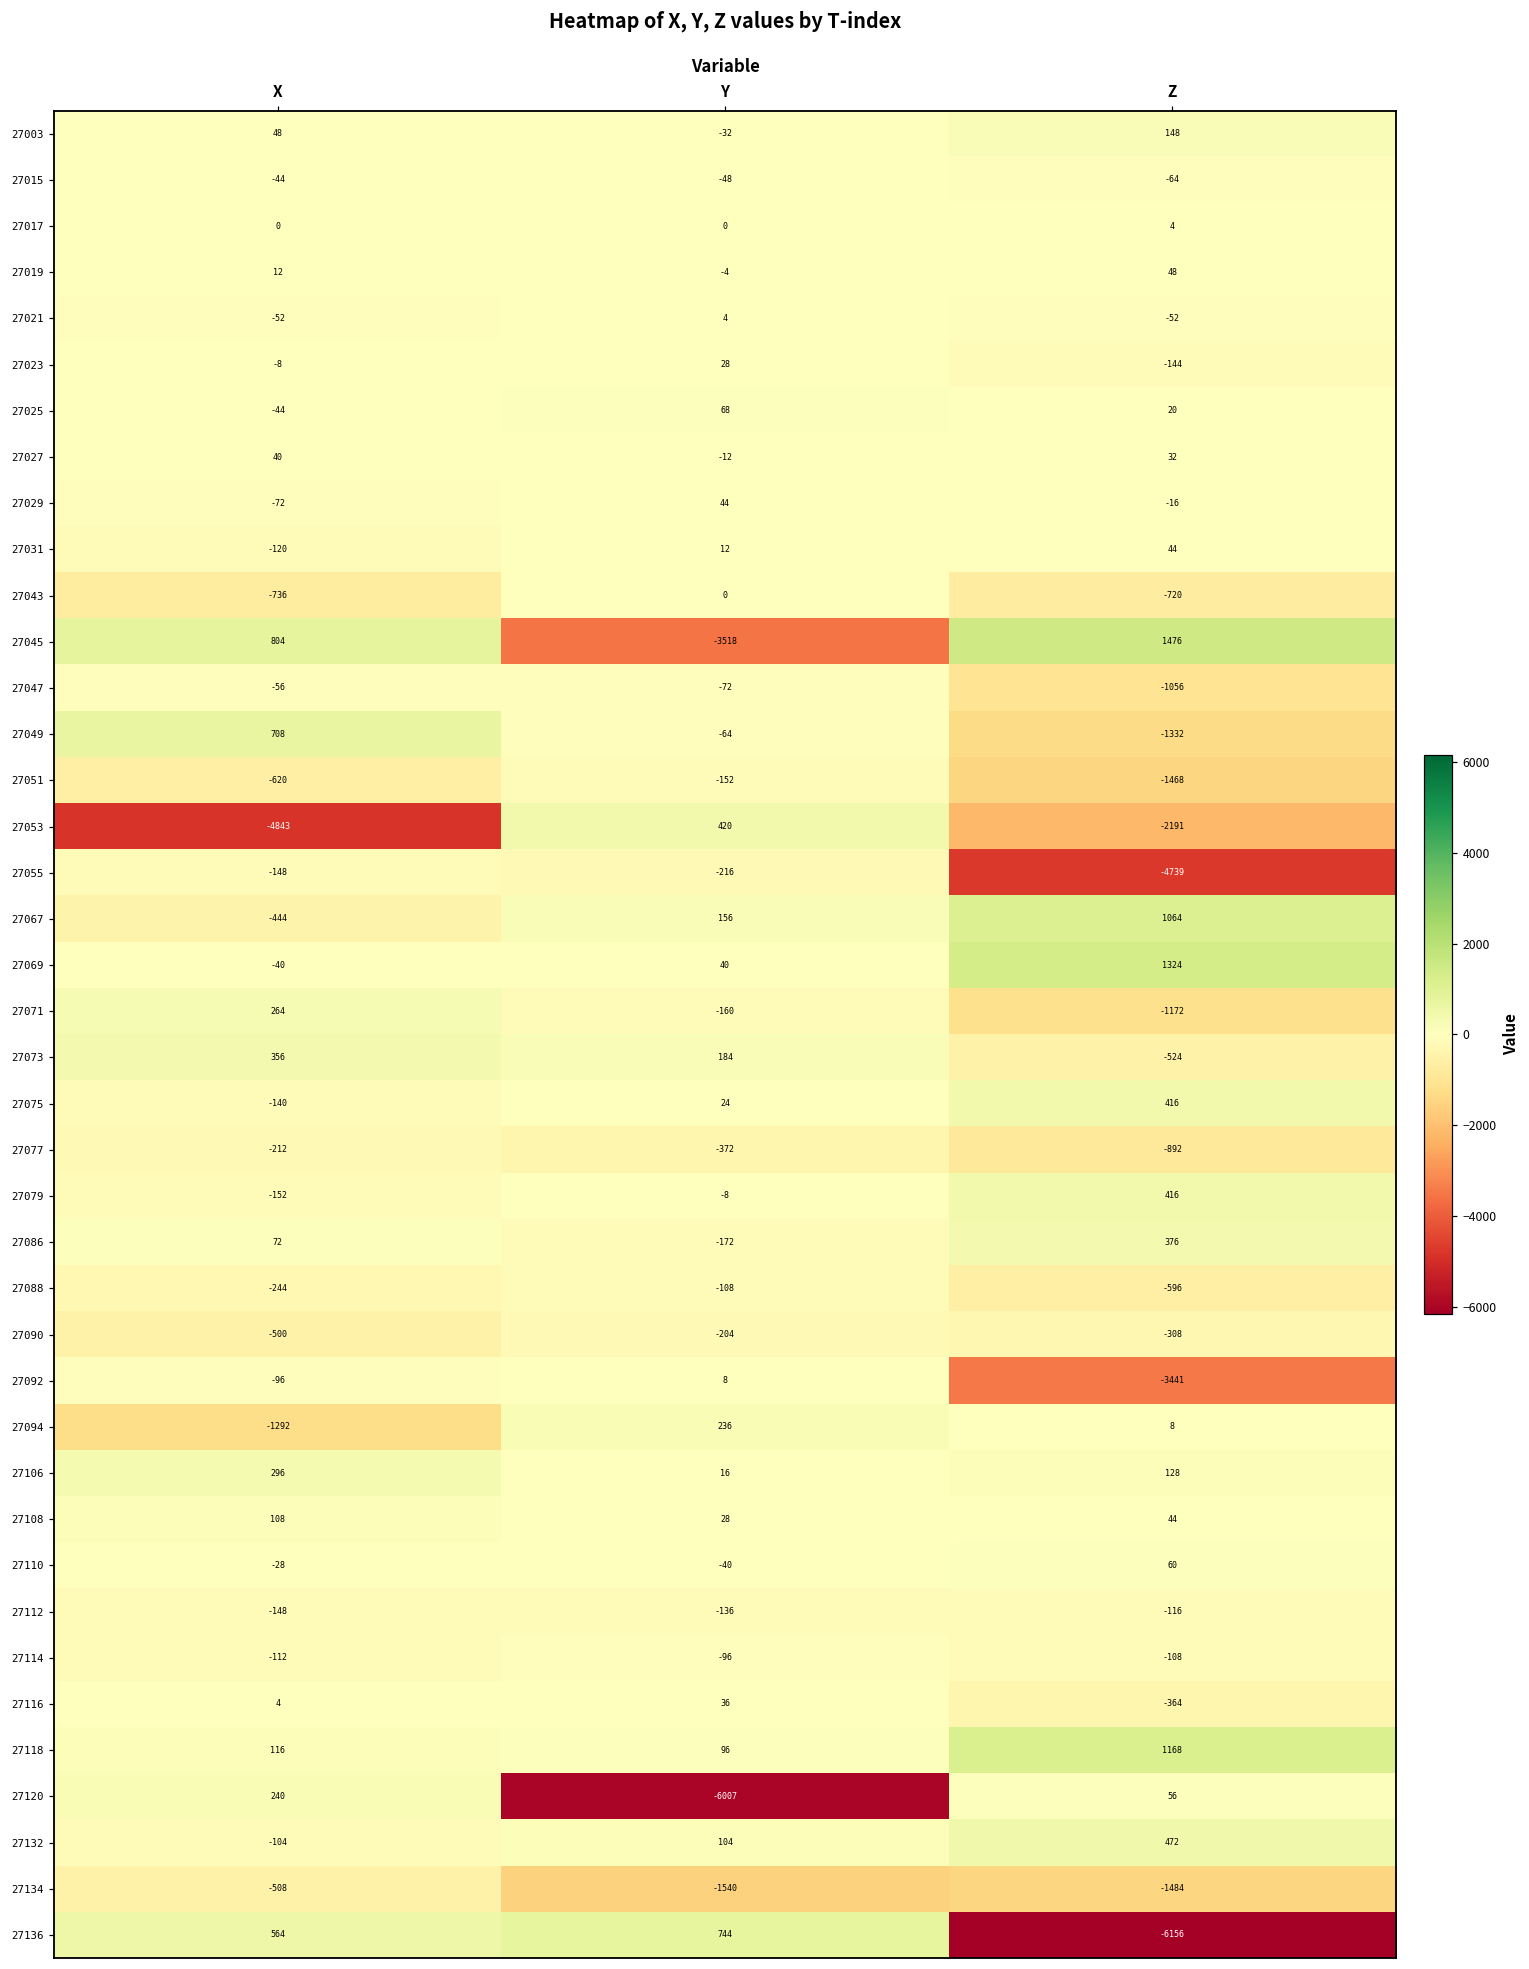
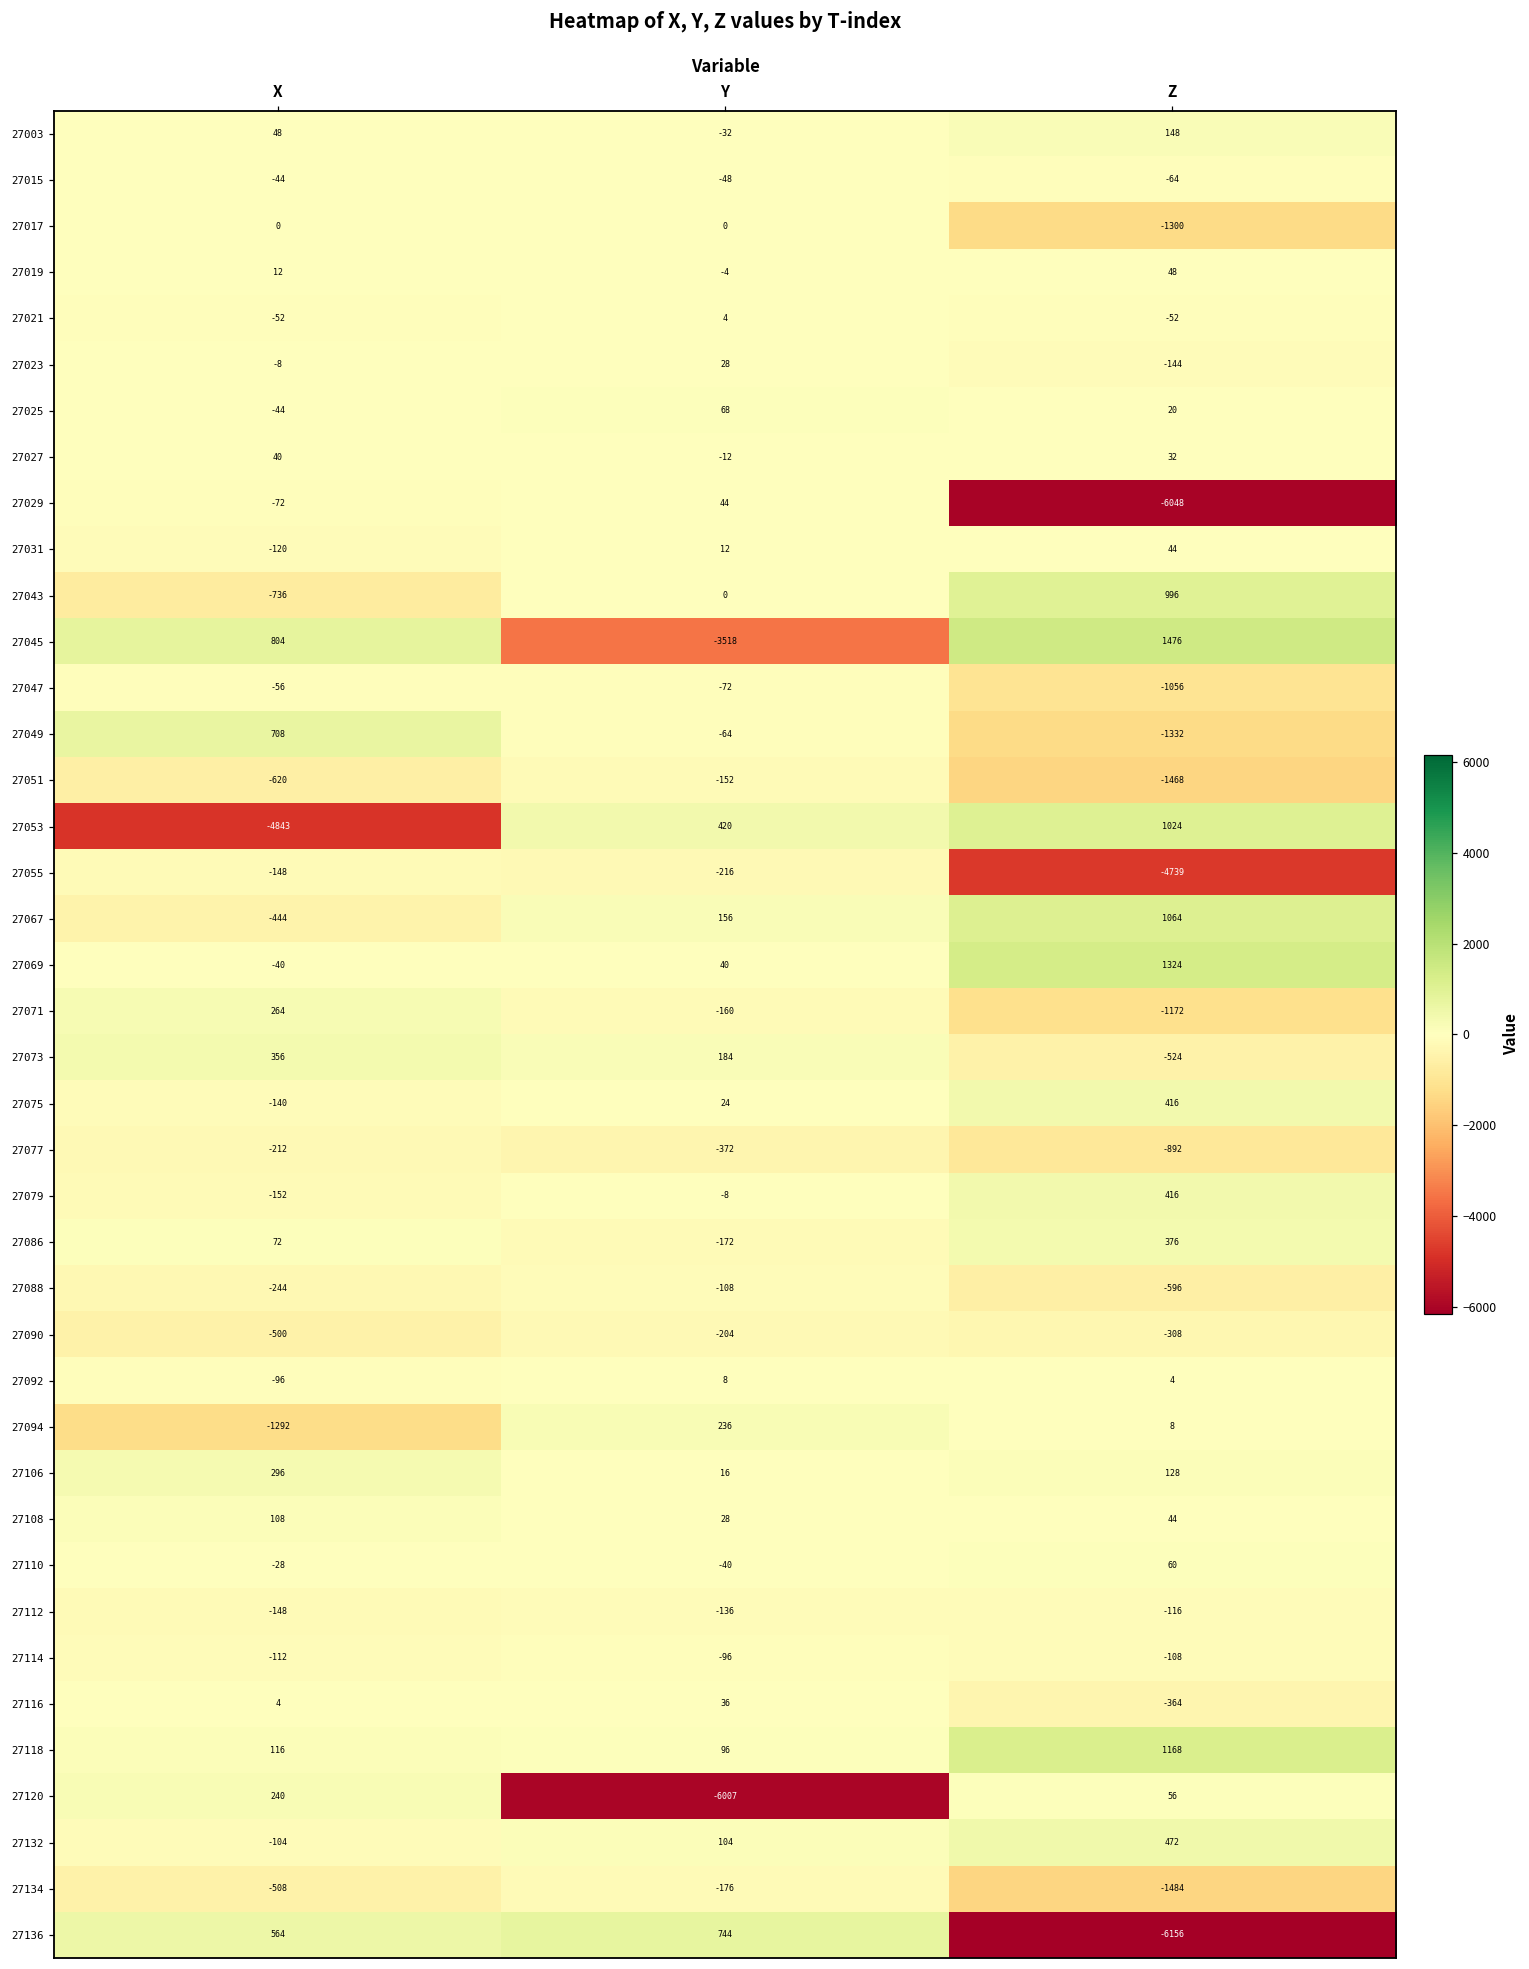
27017, Z: 4 -> -1300
27029, Z: -16 -> -6048
27043, Z: -720 -> 996
27053, Z: -2191 -> 1024
27092, Z: -3441 -> 4
27134, Y: -1540 -> -176
